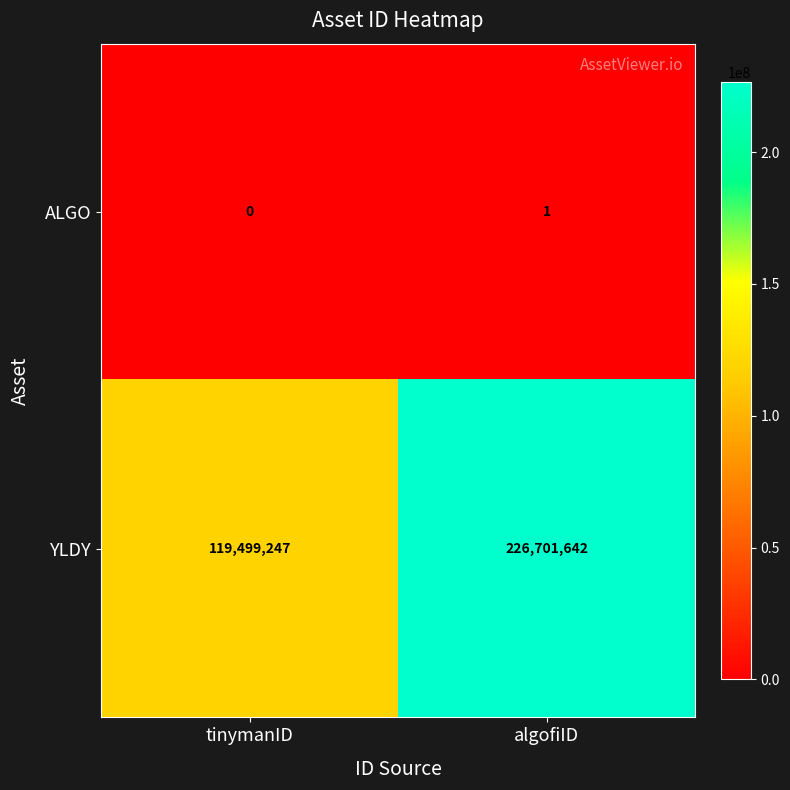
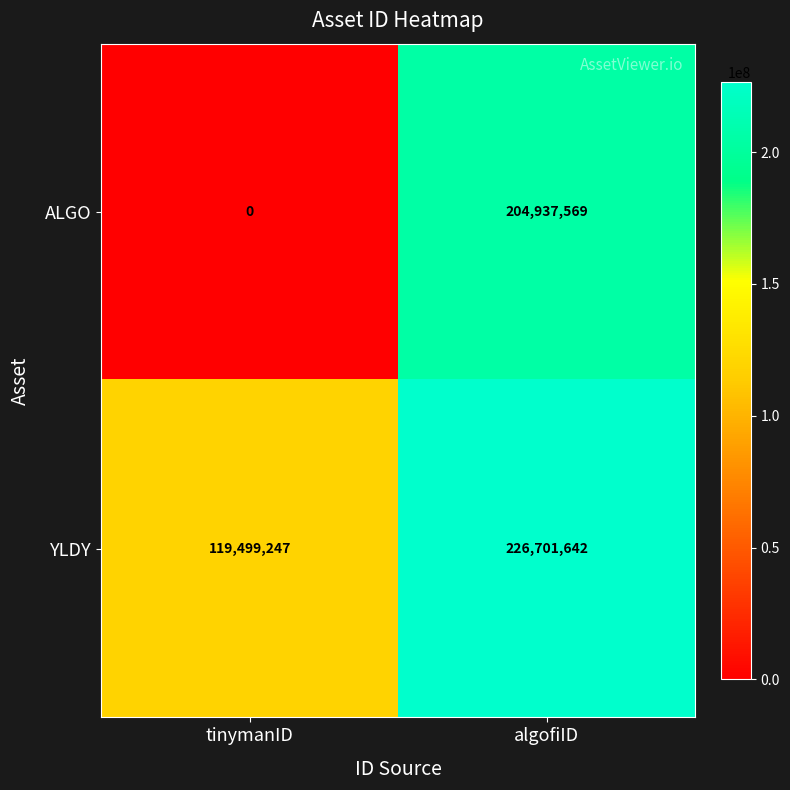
ALGO, algofiID: 1 -> 204,937,569
